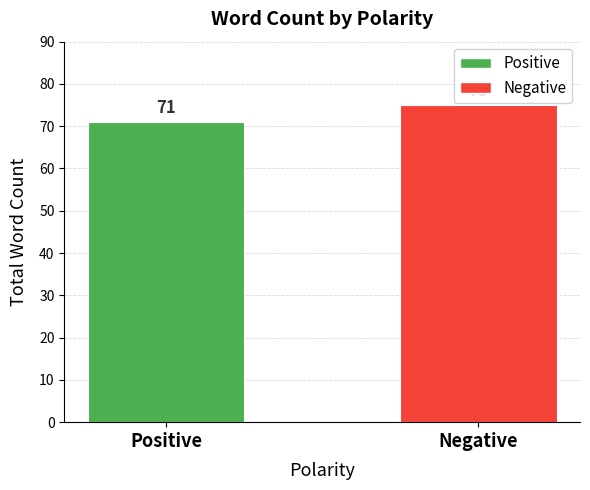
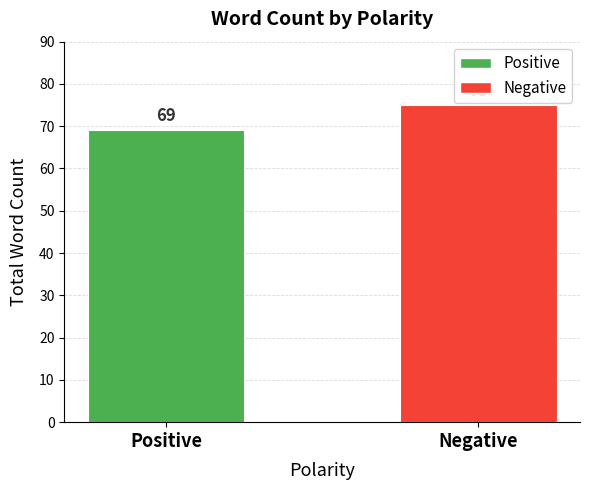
Positive: 71 -> 69
